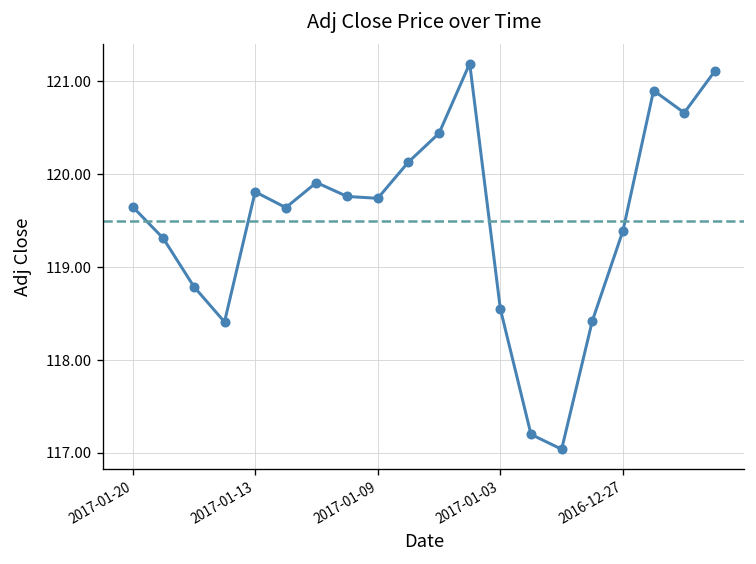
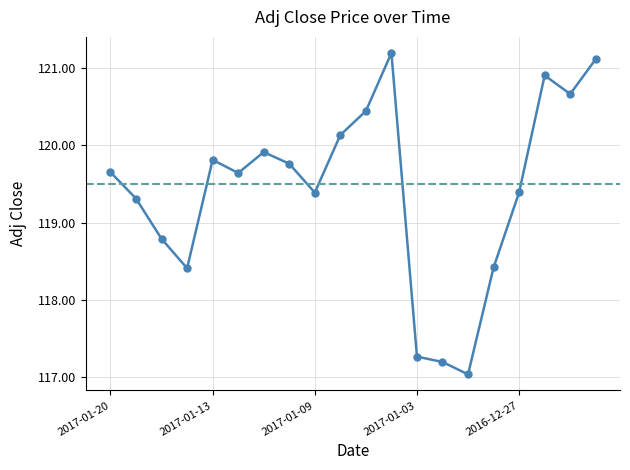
2017-01-09: 119.7 -> 119.4
2017-01-03: 118.6 -> 117.3
